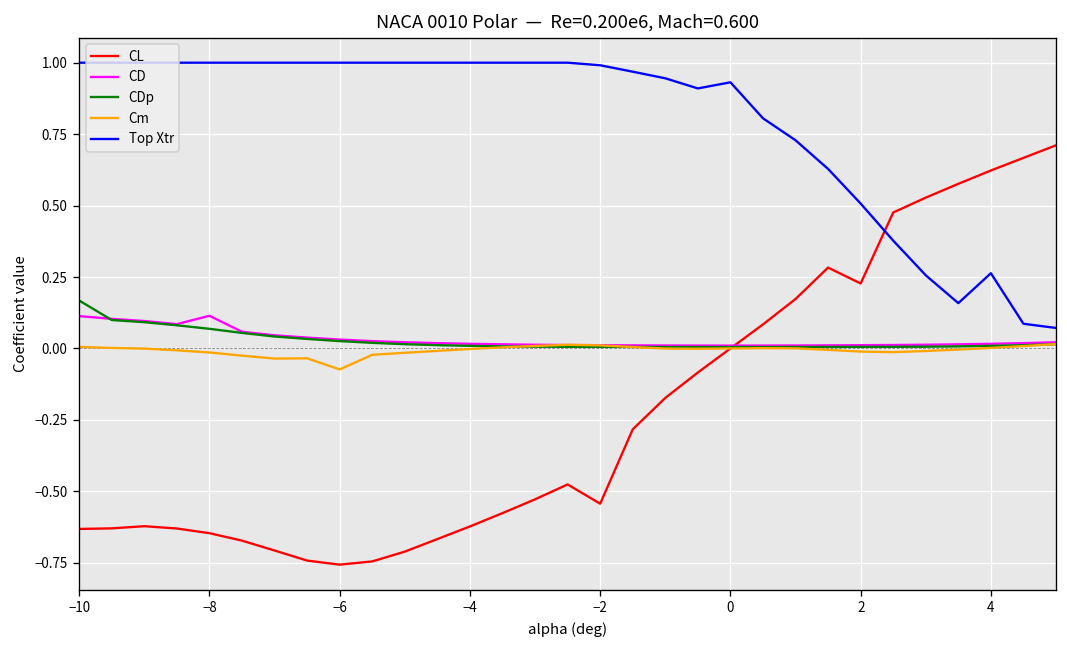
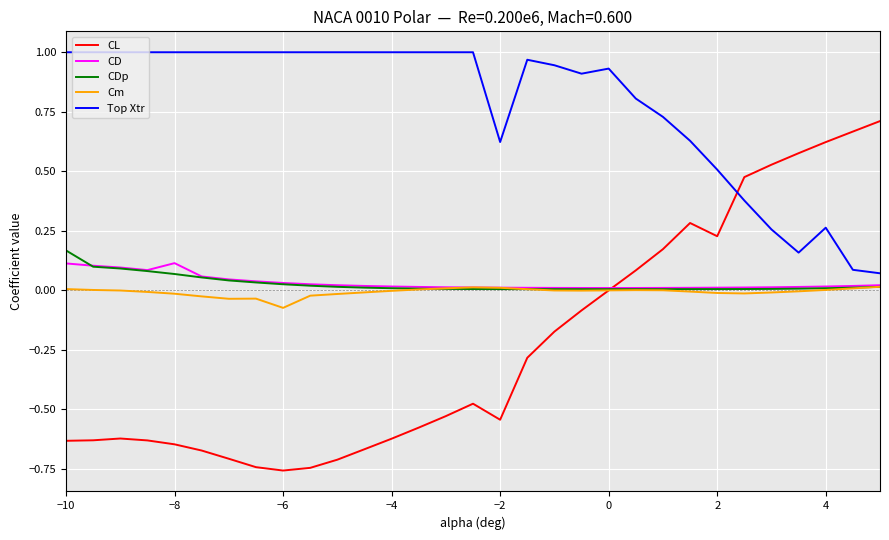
Top Xtr, −2: 0.99 -> 0.62
